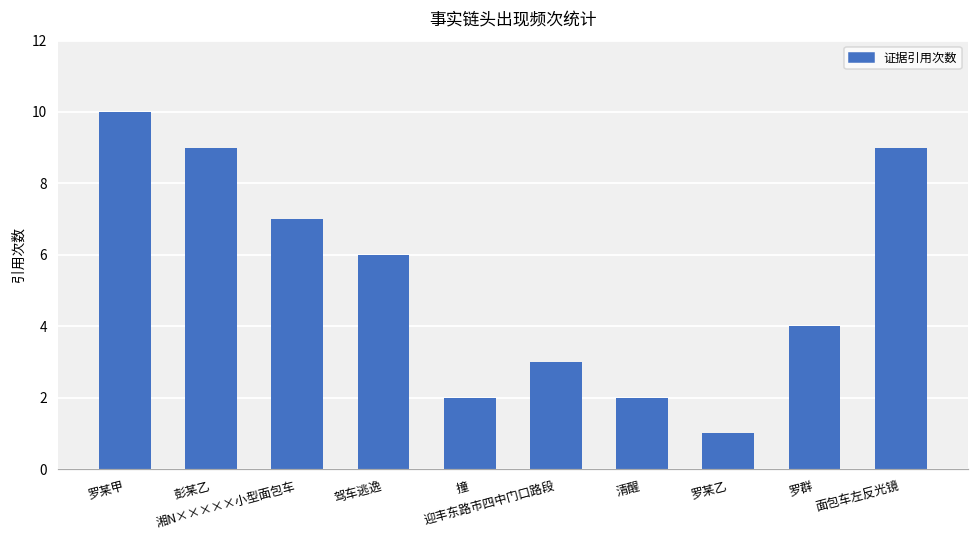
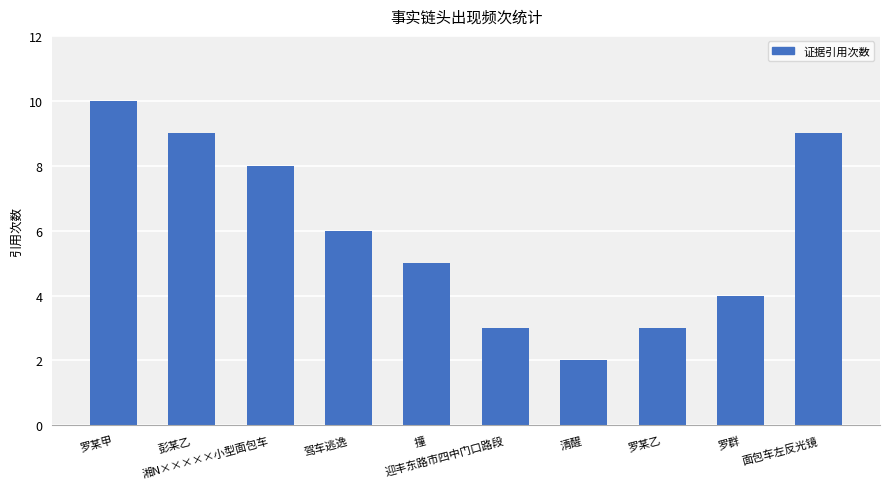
湘N×××××小型面包车: 7 -> 8
撞: 2 -> 5
罗某乙: 1 -> 3
